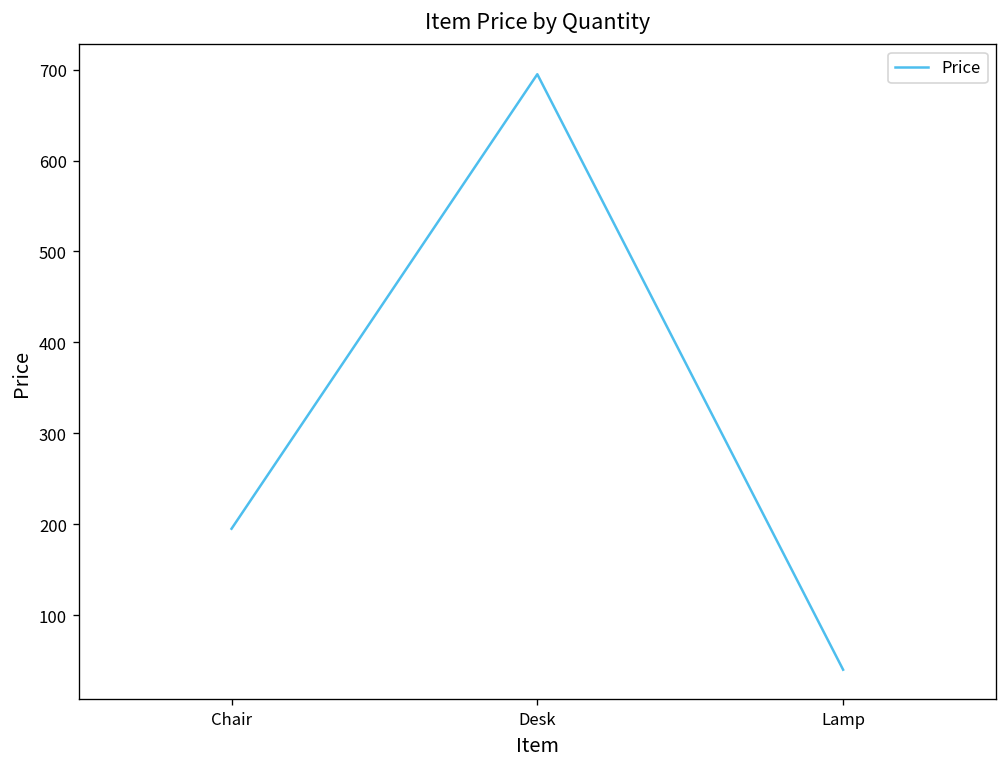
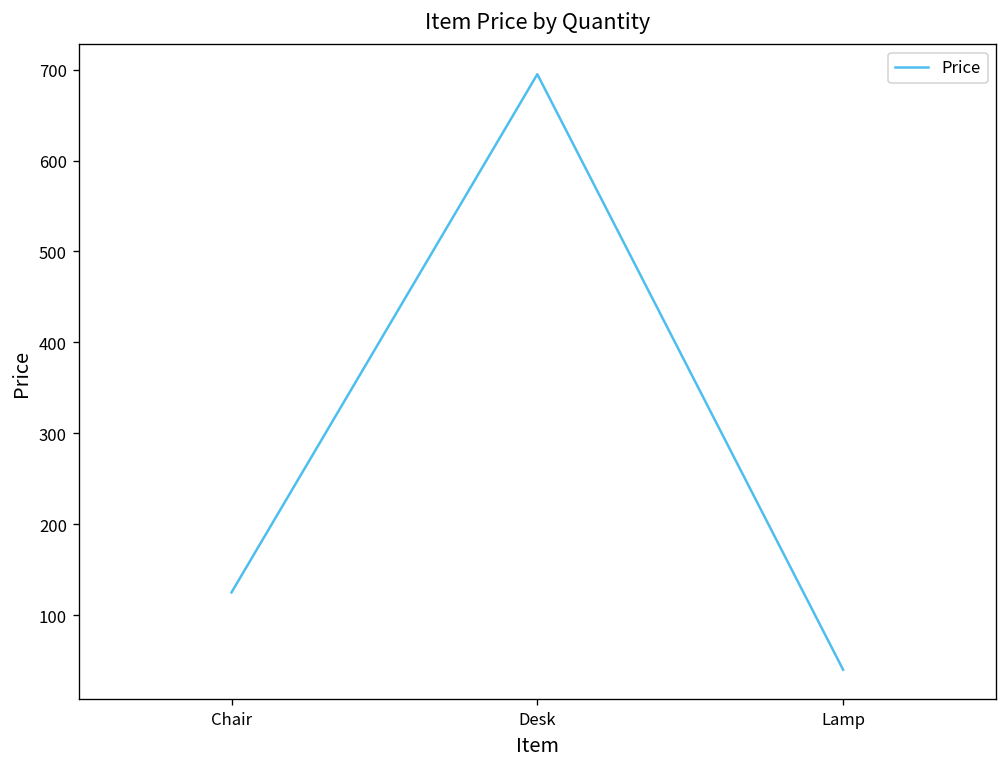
Chair: 200 -> 130
